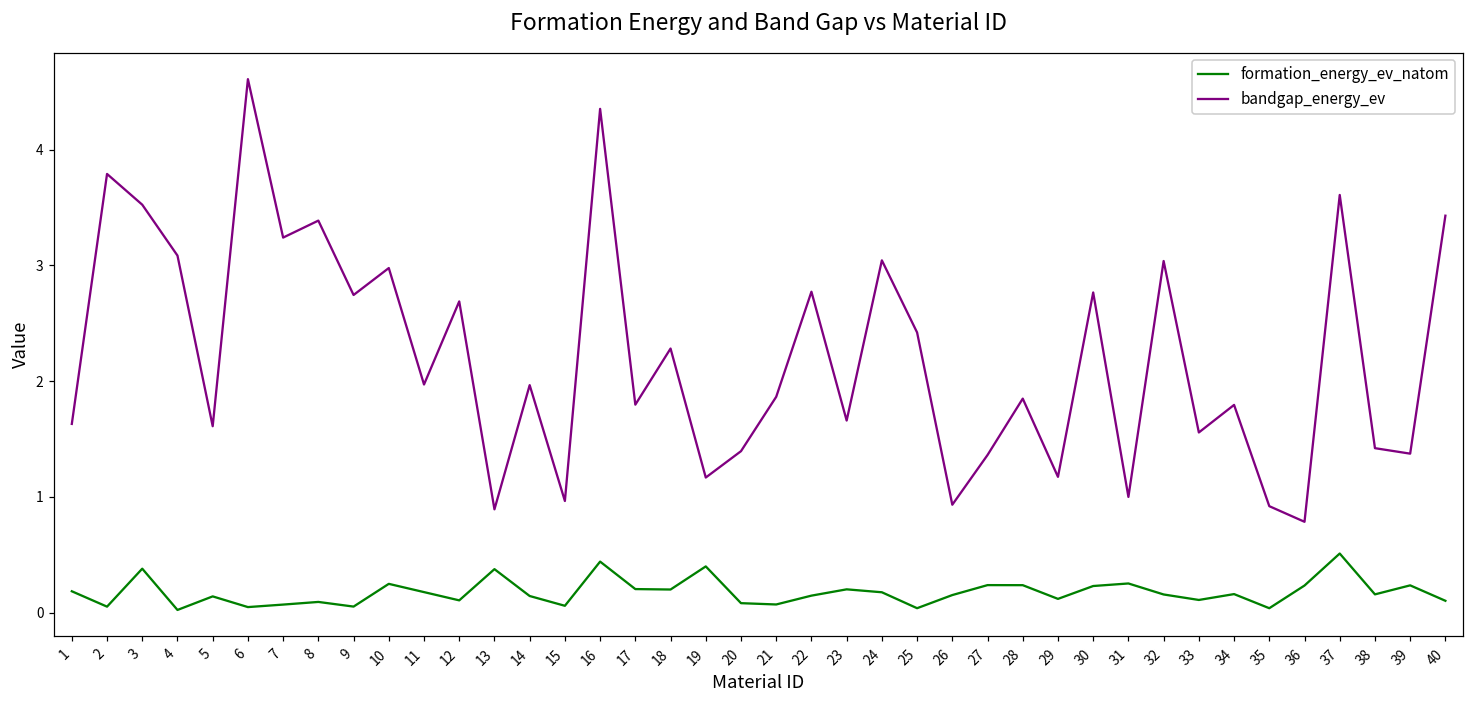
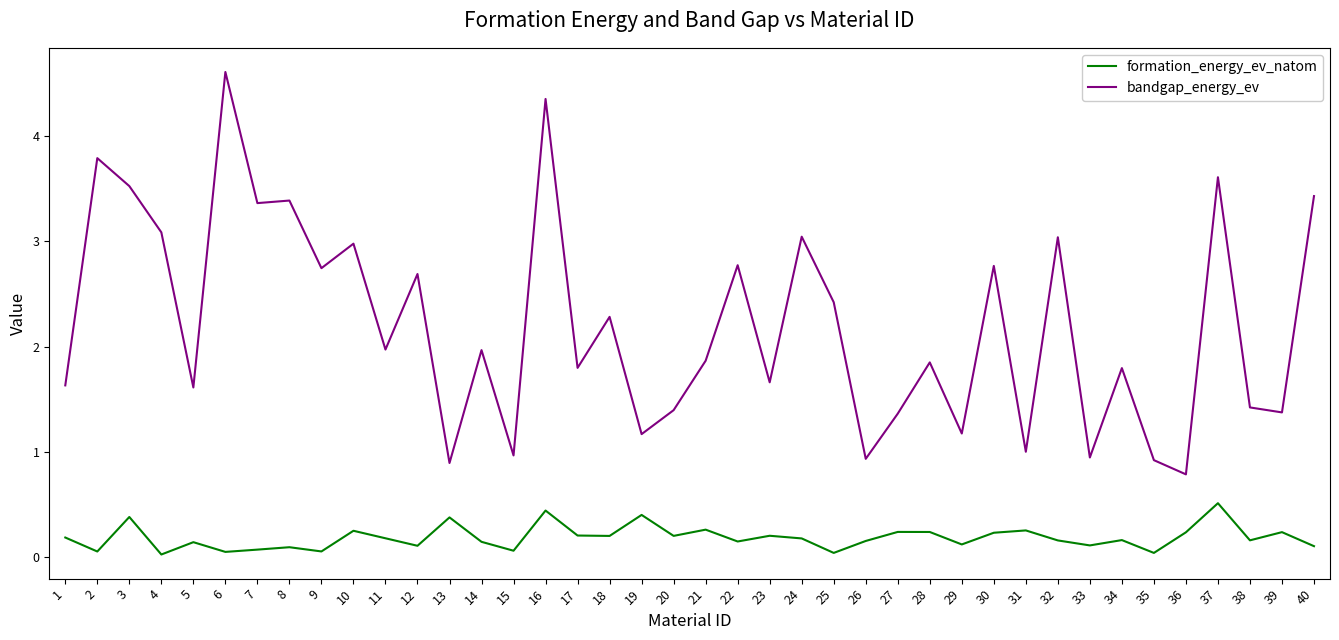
bandgap_energy_ev, 7: 3.24 -> 3.36
formation_energy_ev_natom, 20: 0.08 -> 0.20
formation_energy_ev_natom, 21: 0.07 -> 0.26
bandgap_energy_ev, 33: 1.56 -> 0.95
